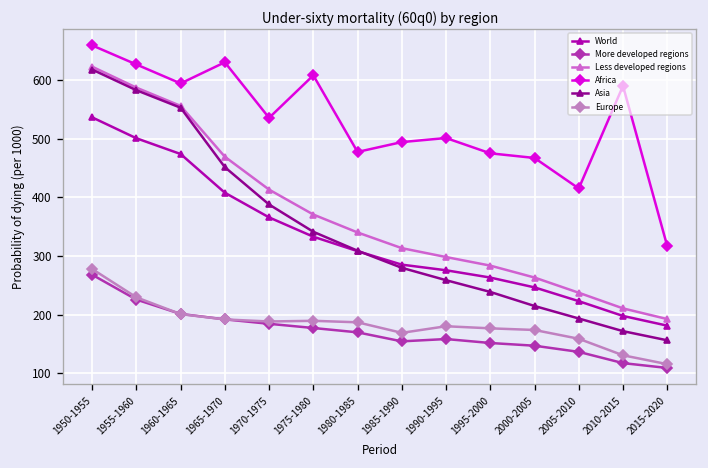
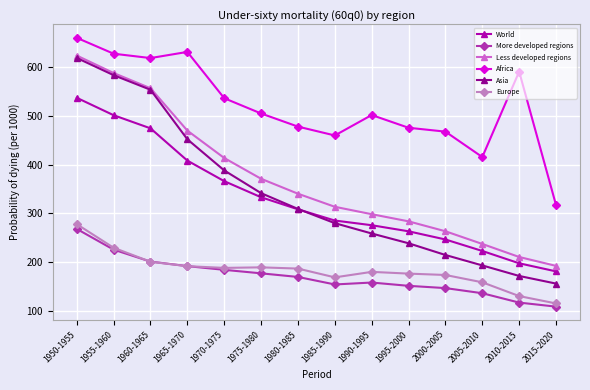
Africa, 1960-1965: 590 -> 620
Africa, 1975-1980: 610 -> 500
Africa, 1985-1990: 490 -> 460
